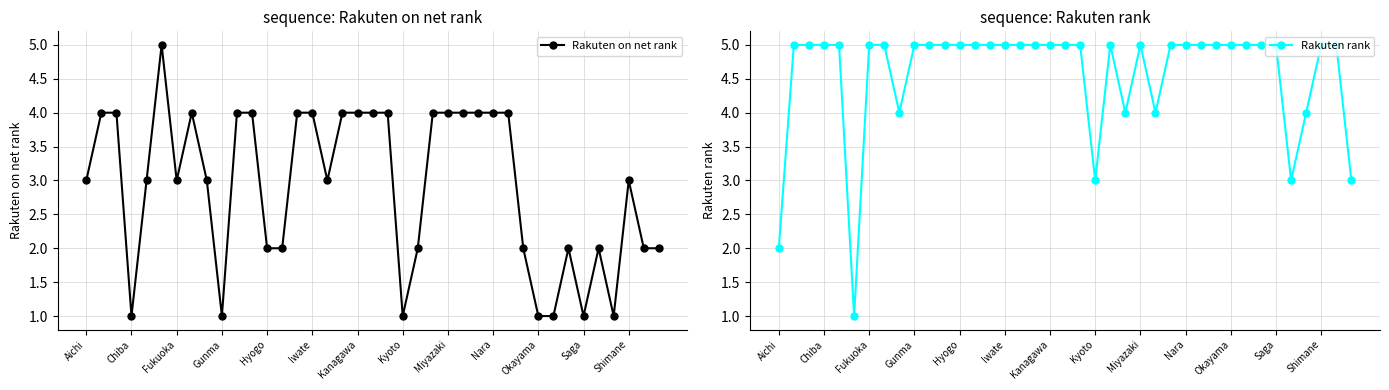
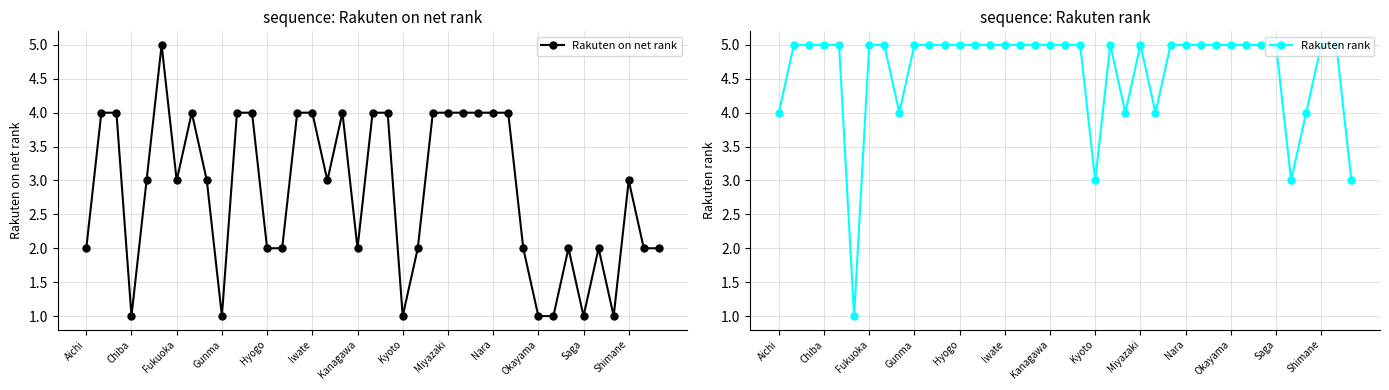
sequence: Rakuten on net rank, Aichi: 3 -> 2
sequence: Rakuten on net rank, Kanagawa: 4 -> 2
sequence: Rakuten rank, Aichi: 2 -> 4
